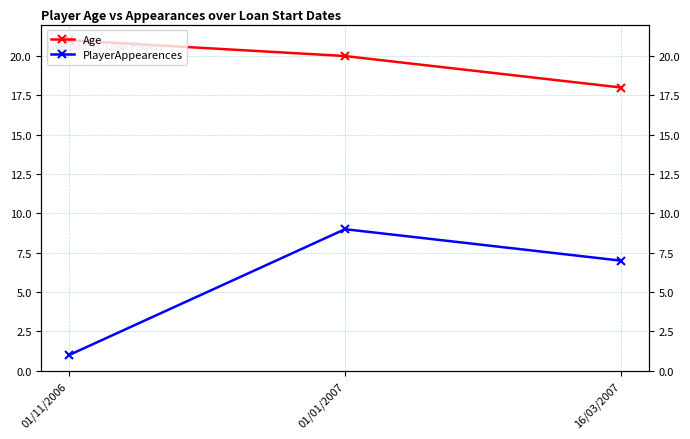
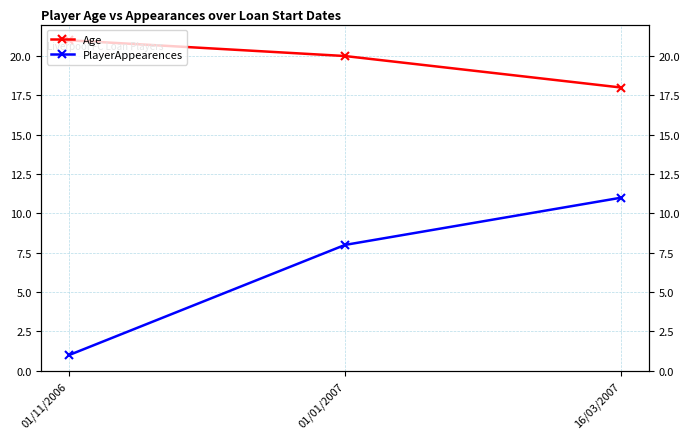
PlayerAppearences, 01/01/2007: 9 -> 8
PlayerAppearences, 16/03/2007: 7 -> 11
